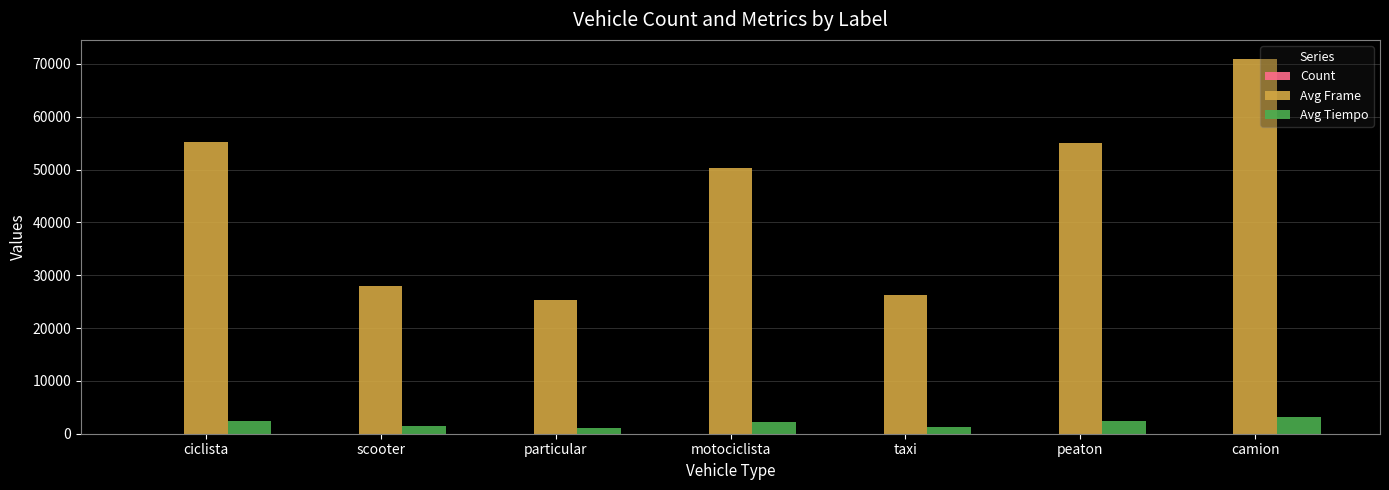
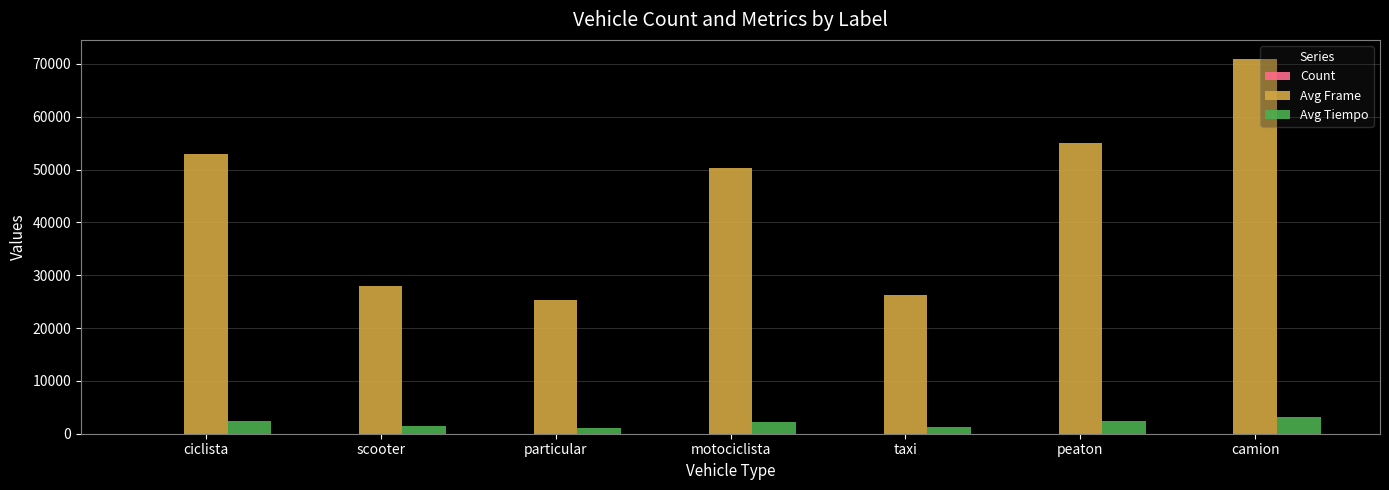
Avg Frame, ciclista: 55000 -> 53000
